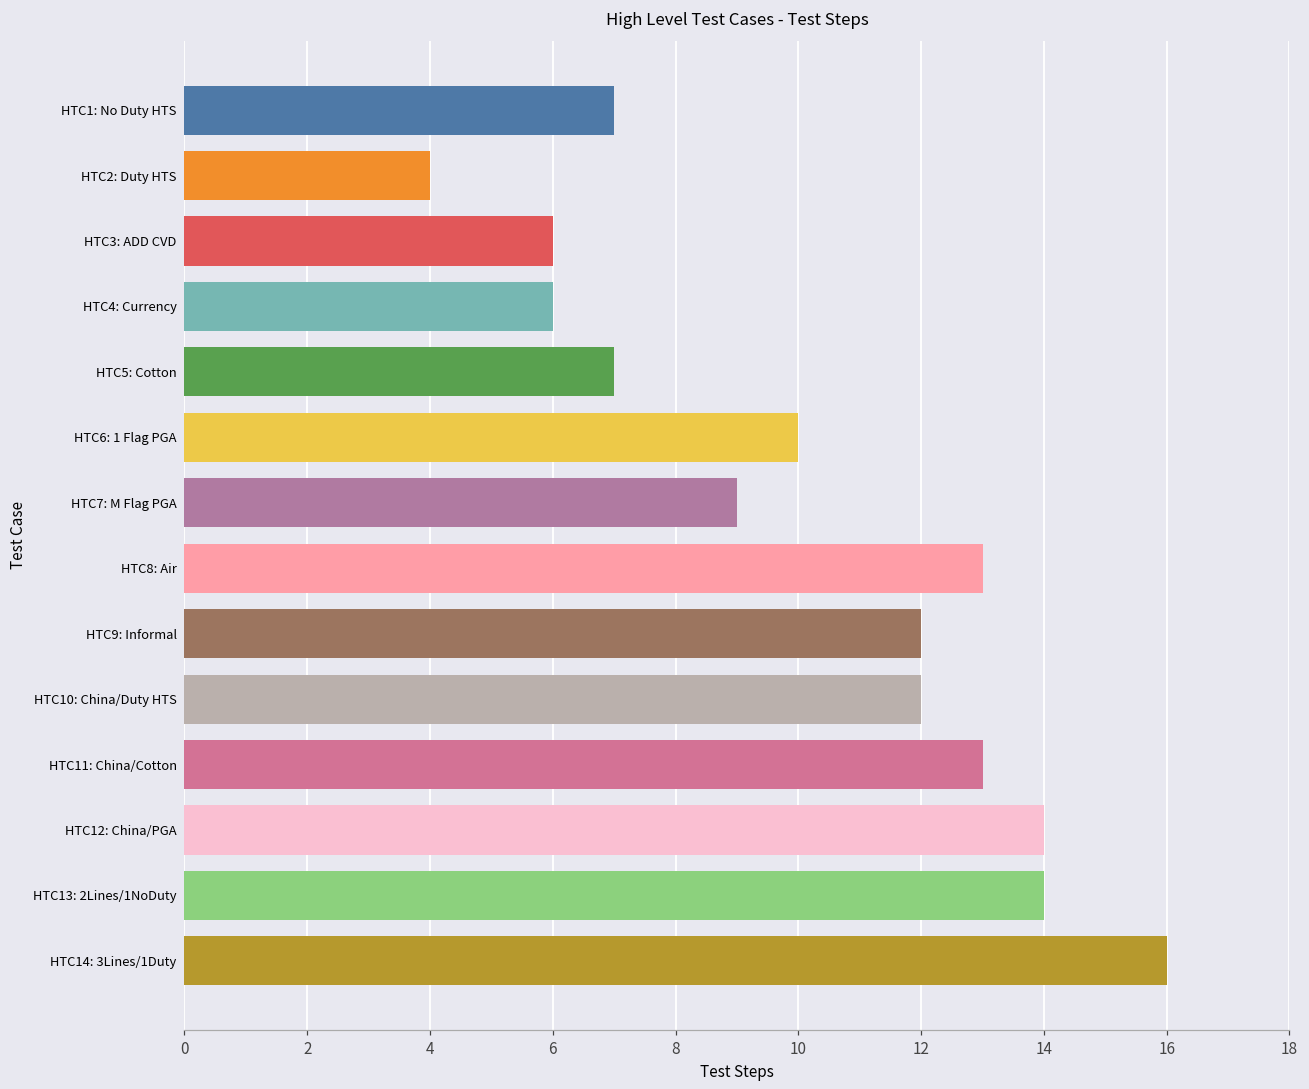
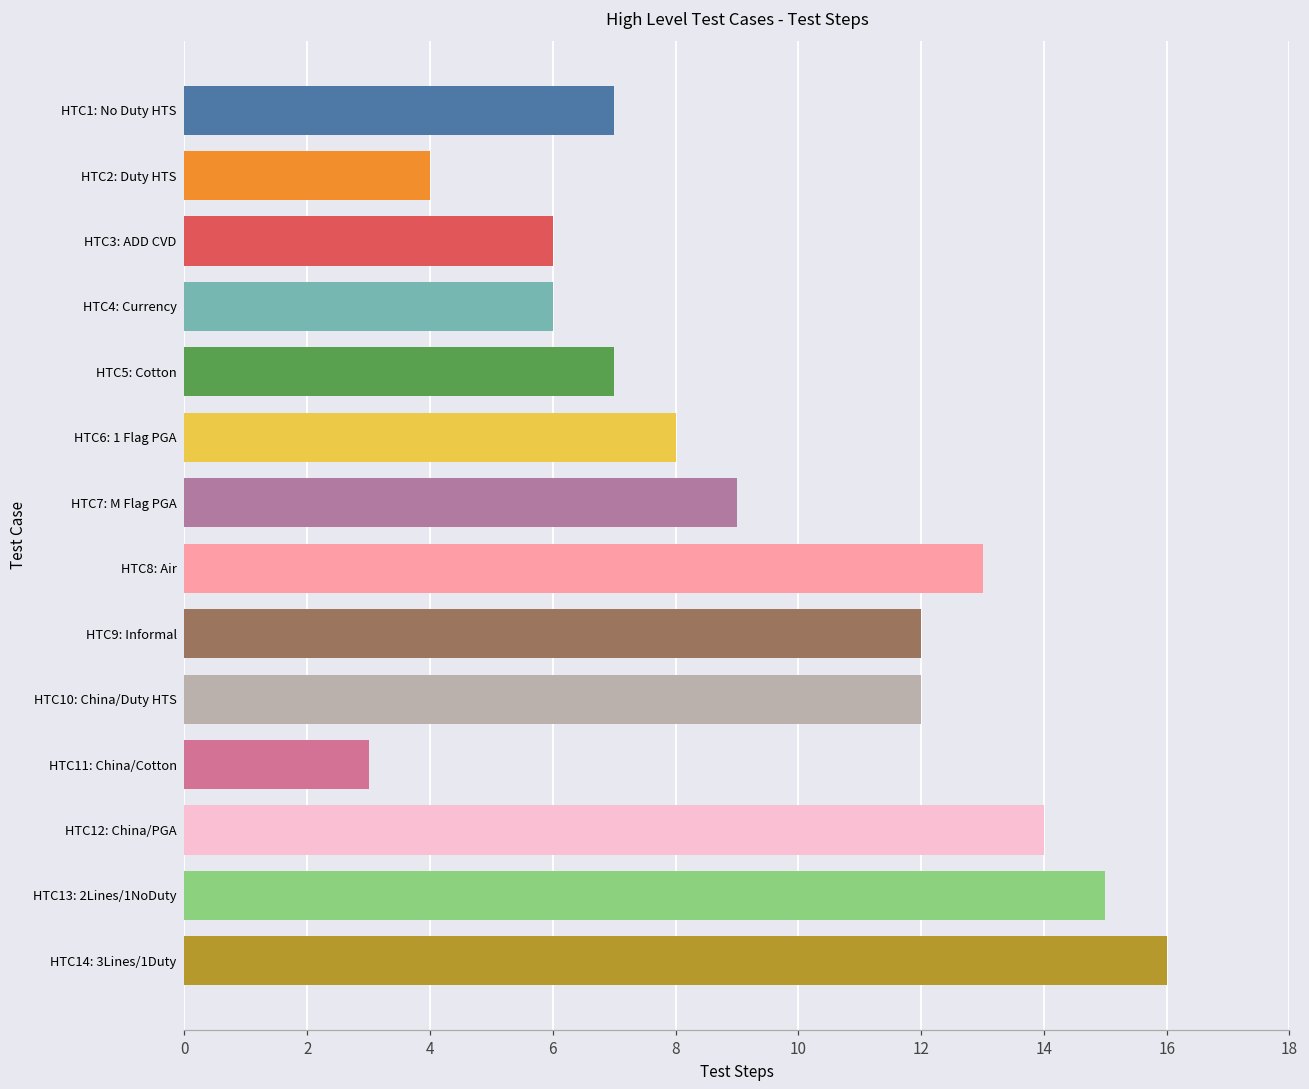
HTC6: 1 Flag PGA: 10 -> 8
HTC11: China/Cotton: 13 -> 3
HTC13: 2Lines/1NoDuty: 14 -> 15
